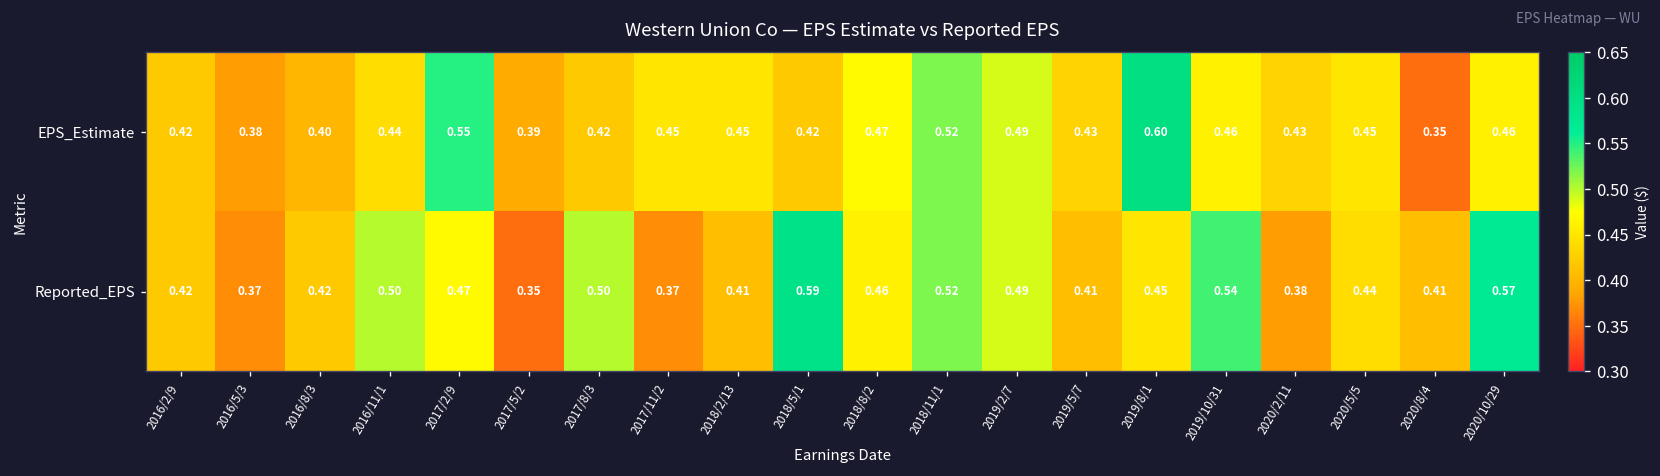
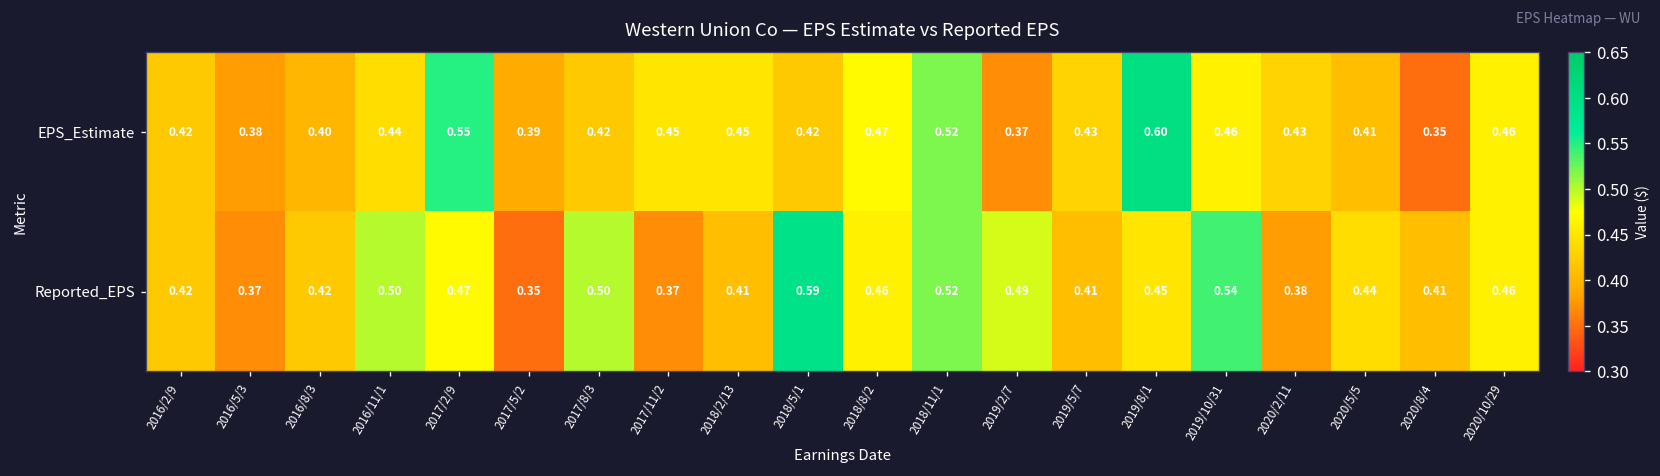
EPS_Estimate, 2019/2/7: 0.49 -> 0.37
EPS_Estimate, 2020/5/5: 0.45 -> 0.41
Reported_EPS, 2020/10/29: 0.57 -> 0.46
